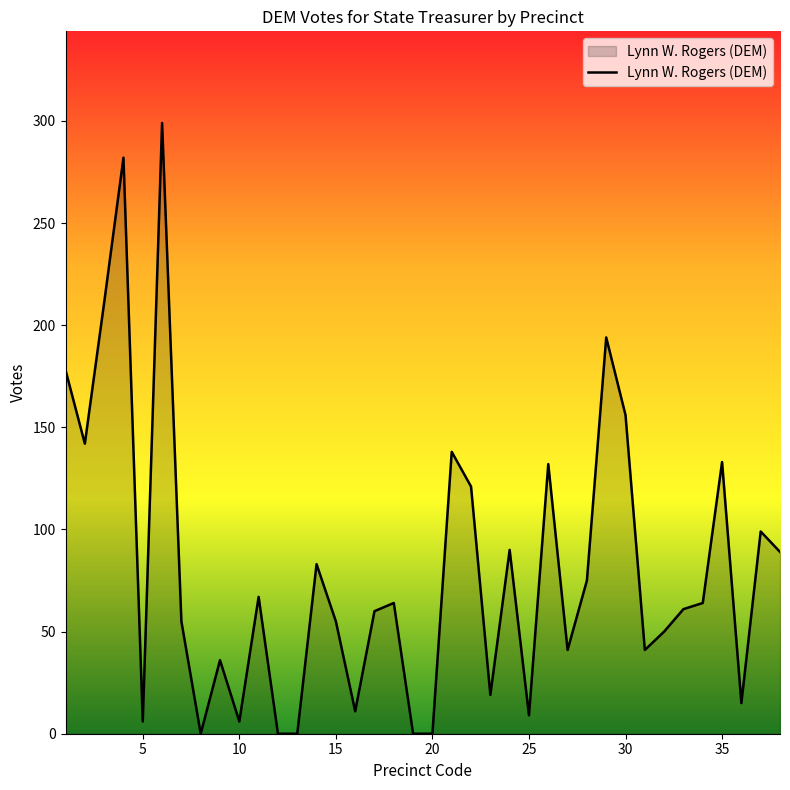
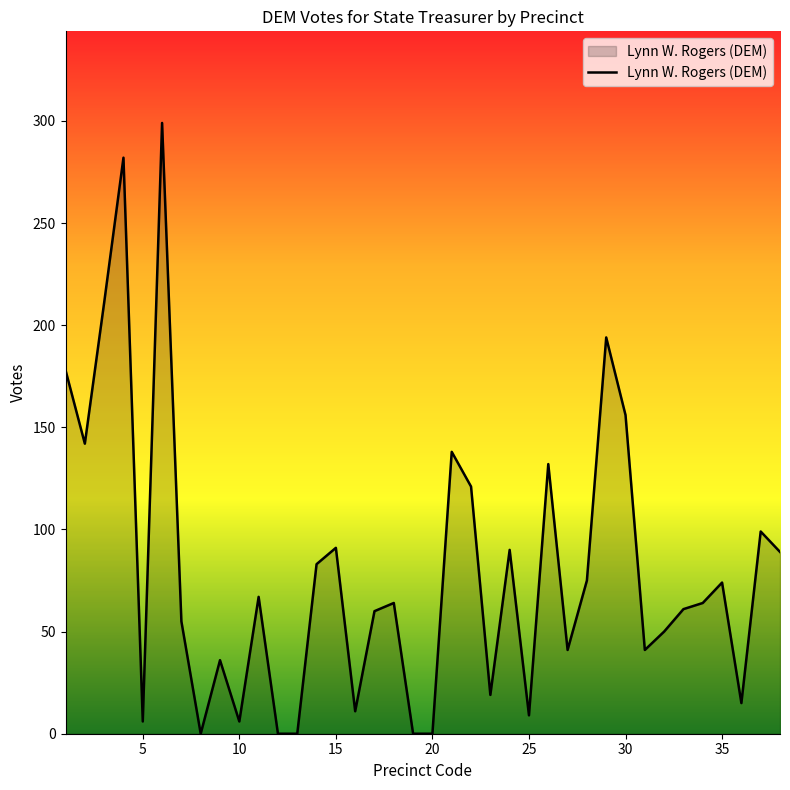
15: 55 -> 91
35: 133 -> 74
